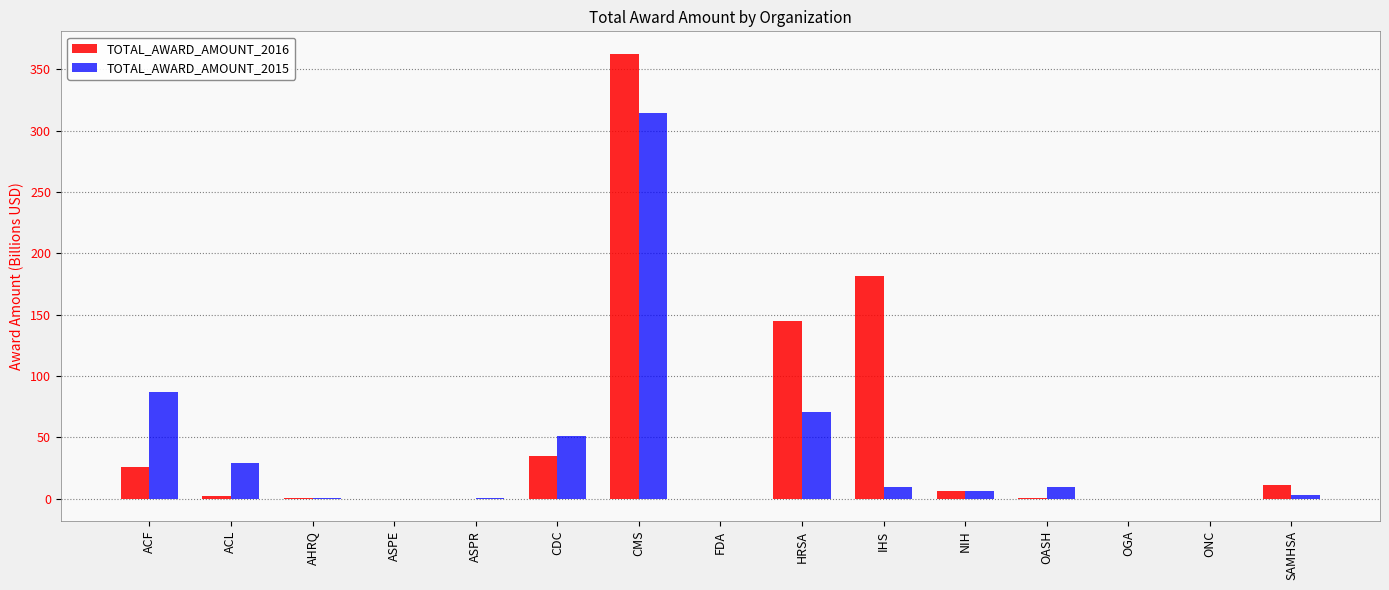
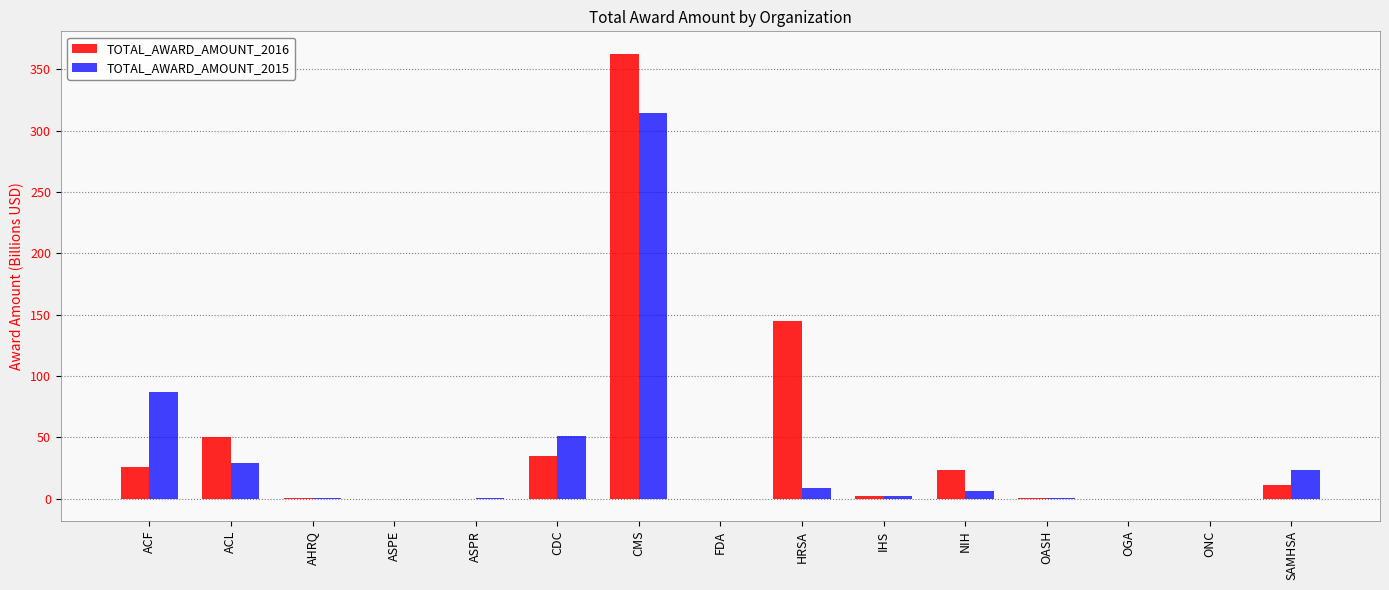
TOTAL_AWARD_AMOUNT_2016, ACL: 2 -> 51
TOTAL_AWARD_AMOUNT_2015, HRSA: 71 -> 9
TOTAL_AWARD_AMOUNT_2016, IHS: 182 -> 2
TOTAL_AWARD_AMOUNT_2015, IHS: 10 -> 2
TOTAL_AWARD_AMOUNT_2016, NIH: 6 -> 23
TOTAL_AWARD_AMOUNT_2015, OASH: 9 -> 0
TOTAL_AWARD_AMOUNT_2015, SAMHSA: 3 -> 23
